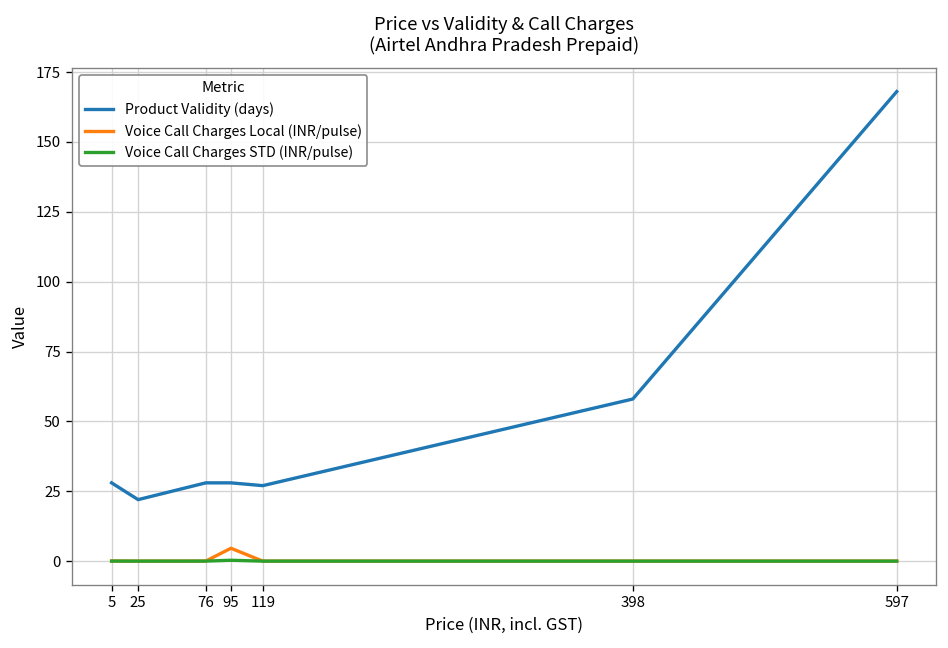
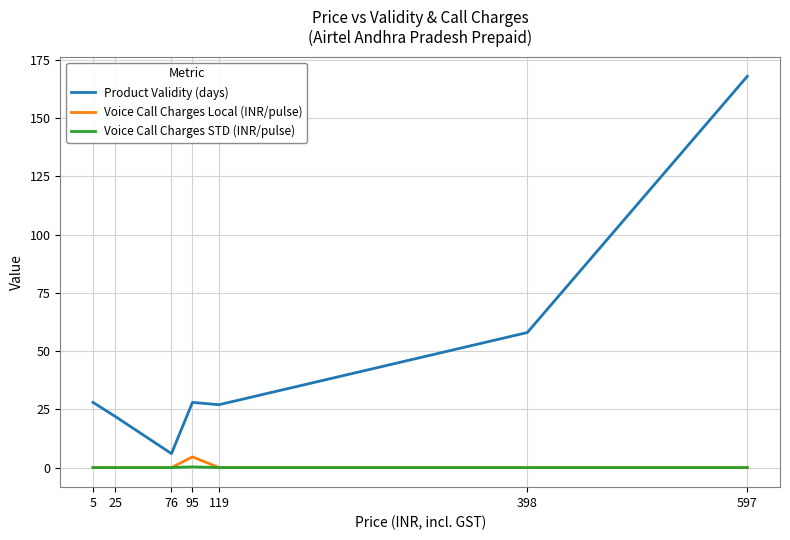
Product Validity (days), 76: 28 -> 6
